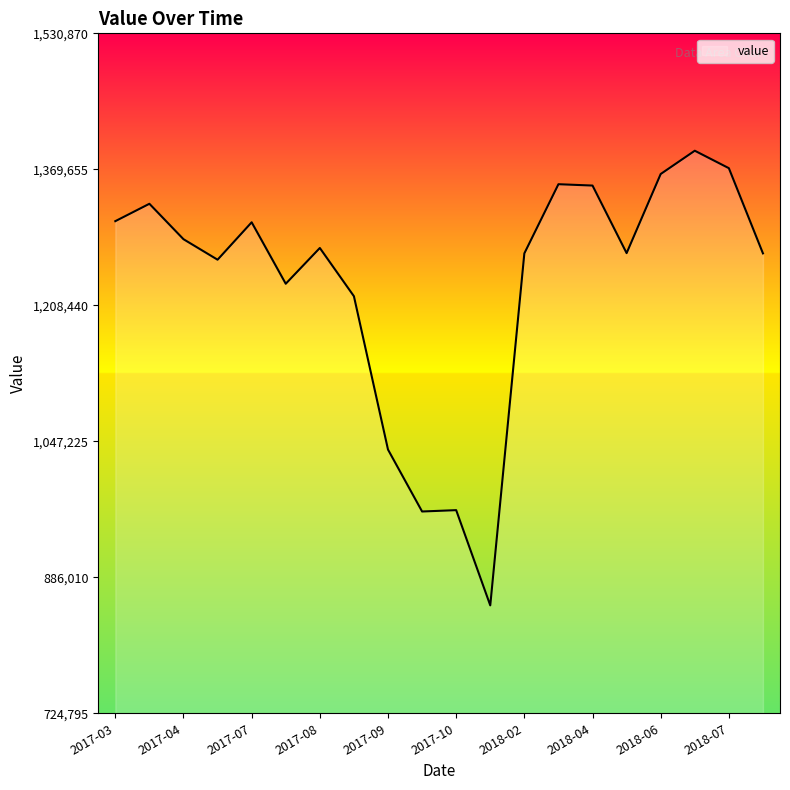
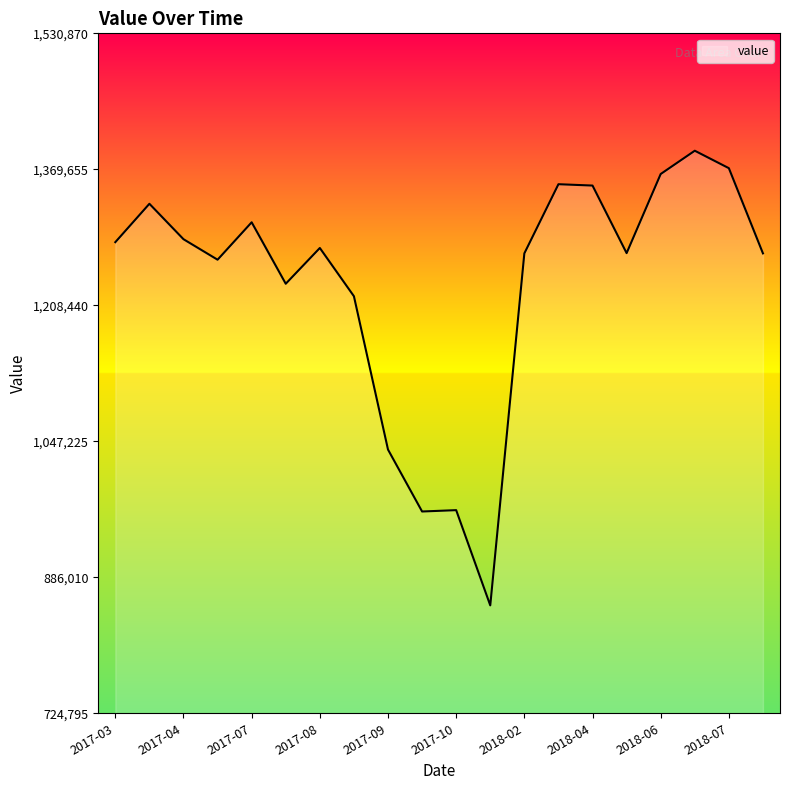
2017-03: 1,310,000 -> 1,280,000
